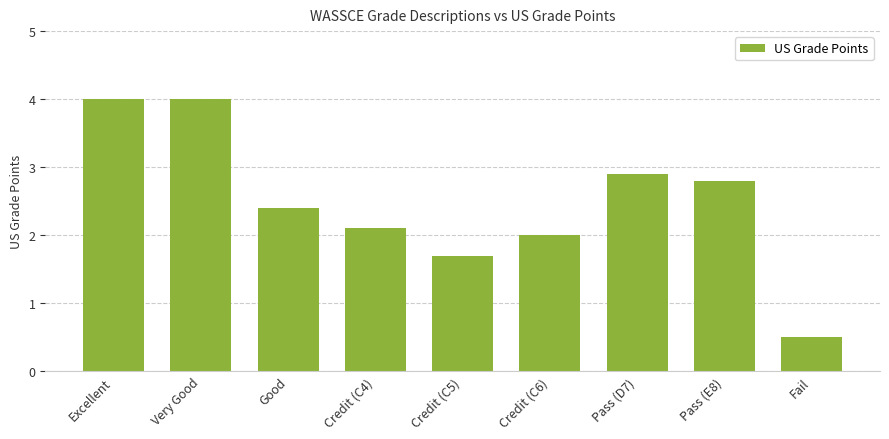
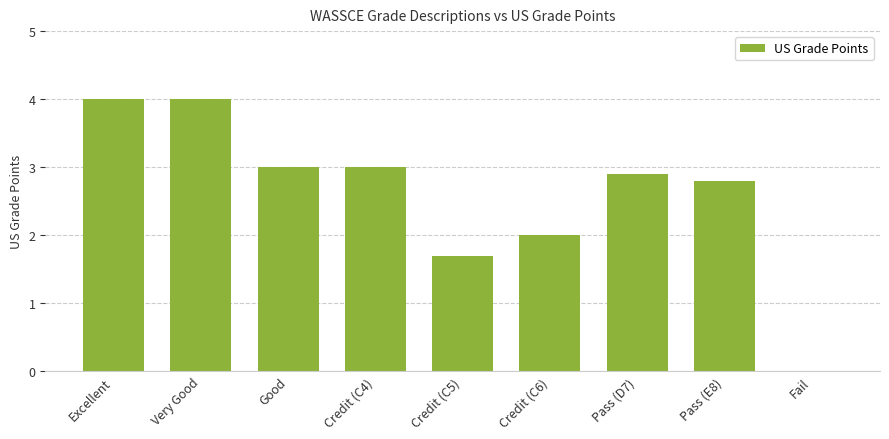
Good: 2.4 -> 3.0
Credit (C4): 2.1 -> 3.0
Fail: 0.5 -> 0.0
